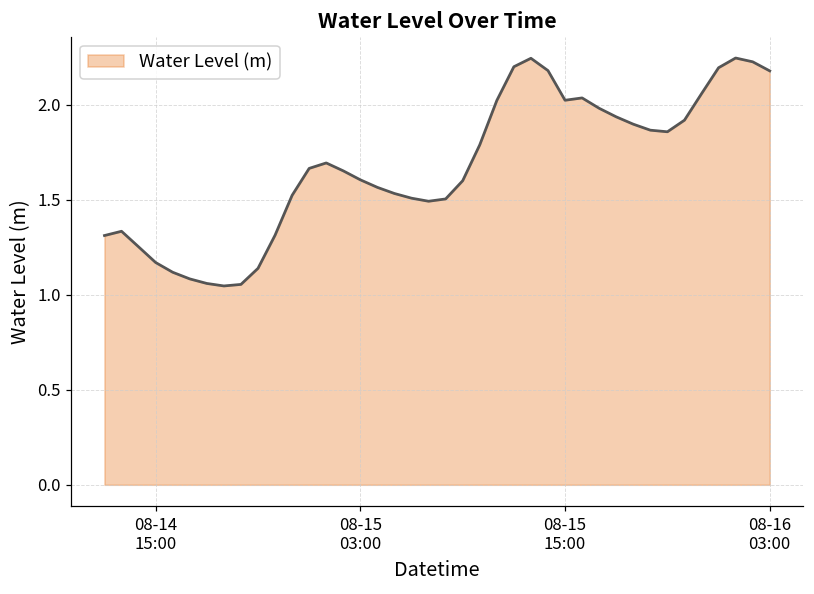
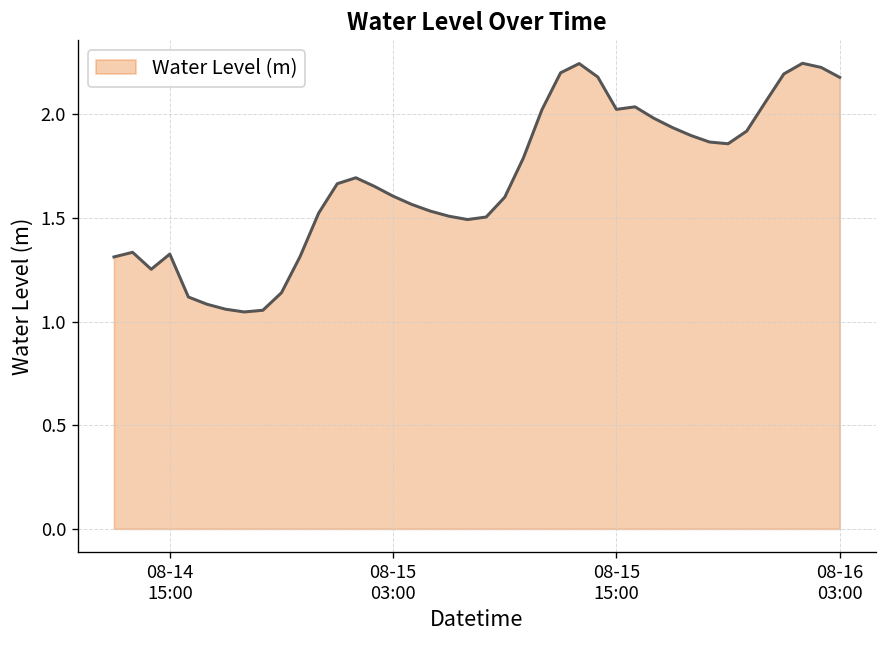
08-14 15:00: 1.17 -> 1.33
